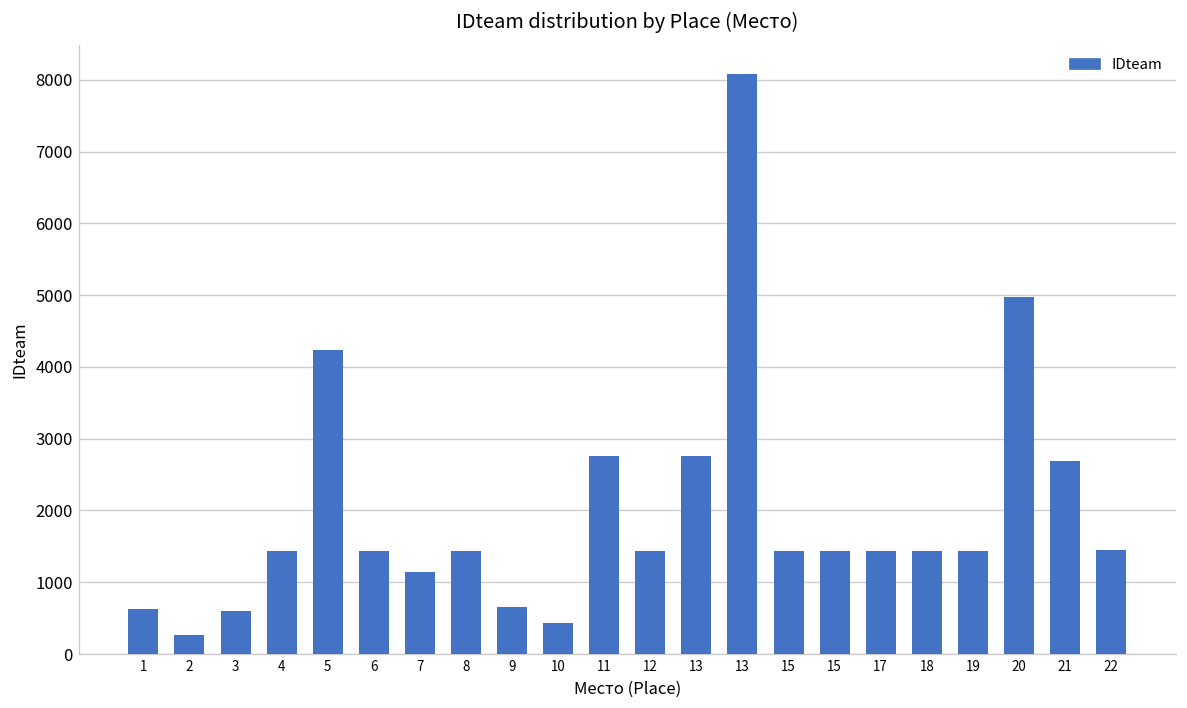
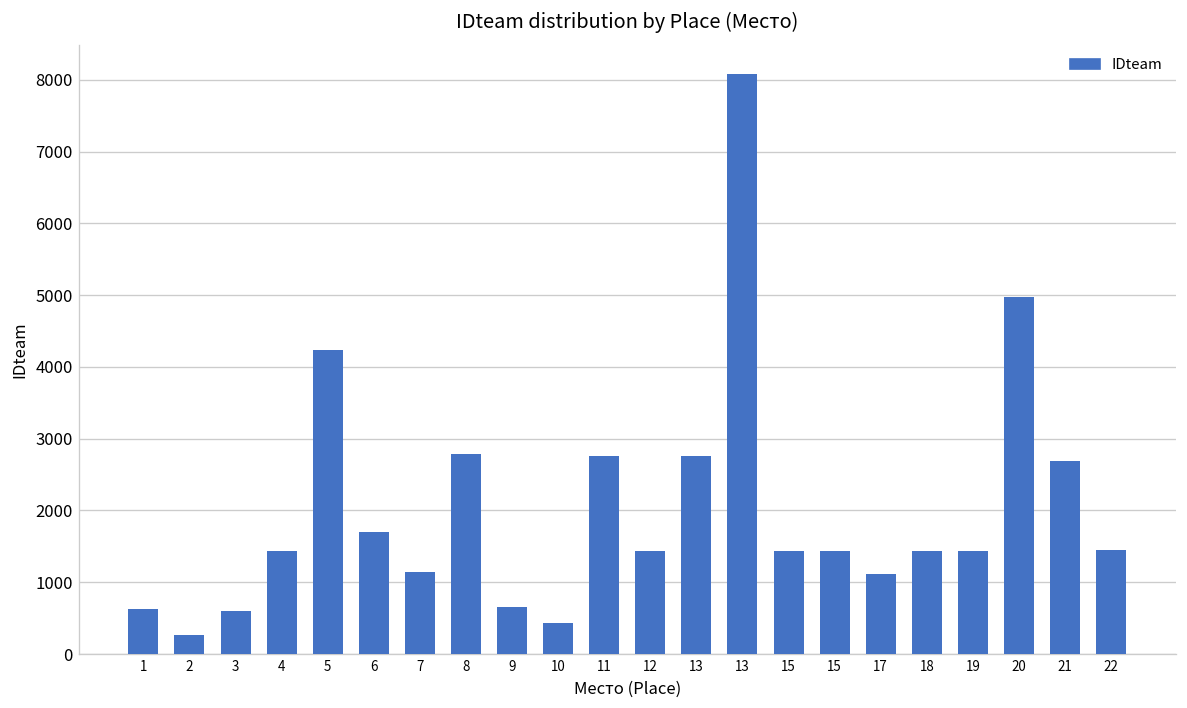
6: 1400 -> 1700
8: 1400 -> 2800
17: 1400 -> 1100
